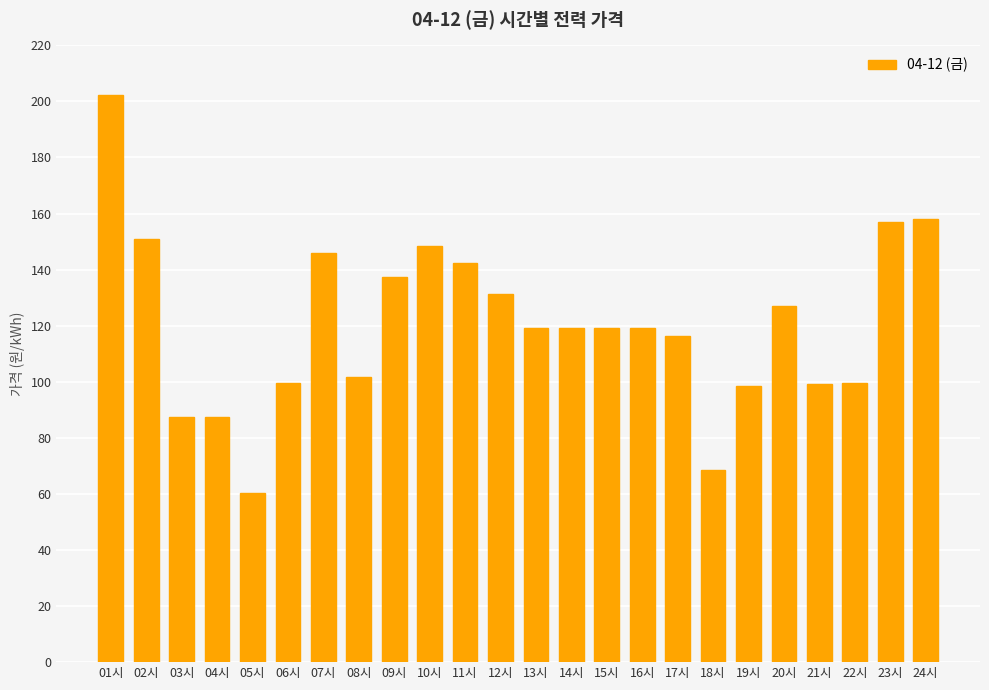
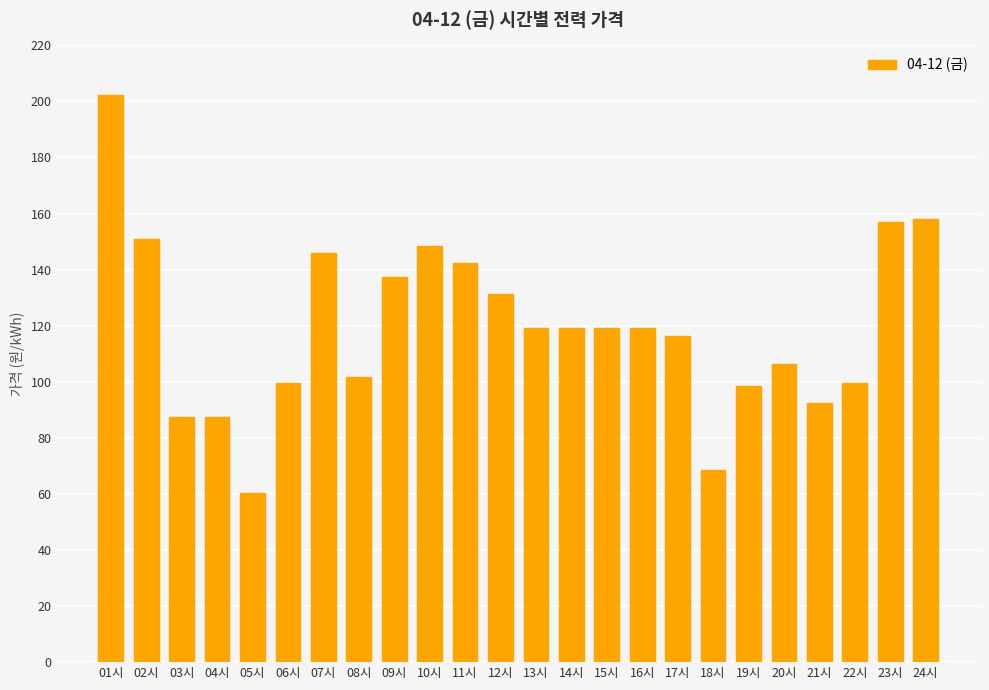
20시: 127 -> 106
21시: 99 -> 92
